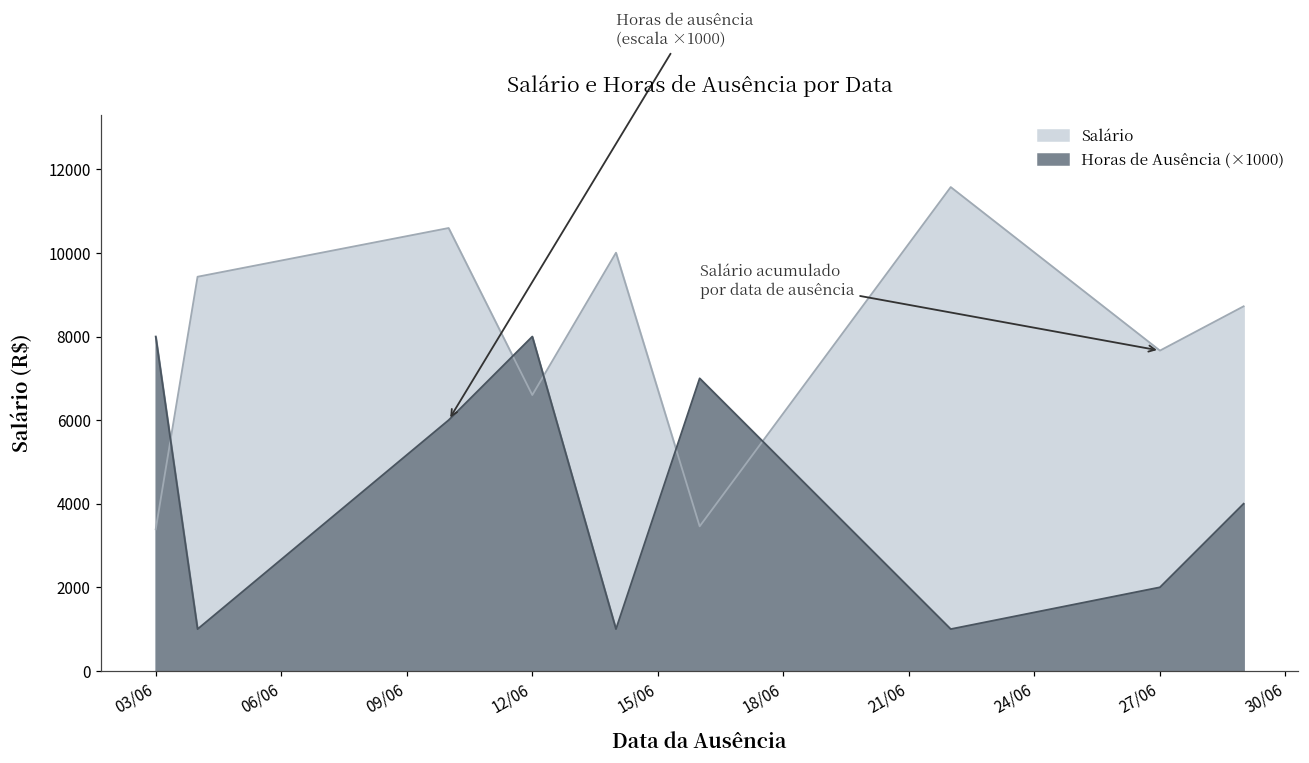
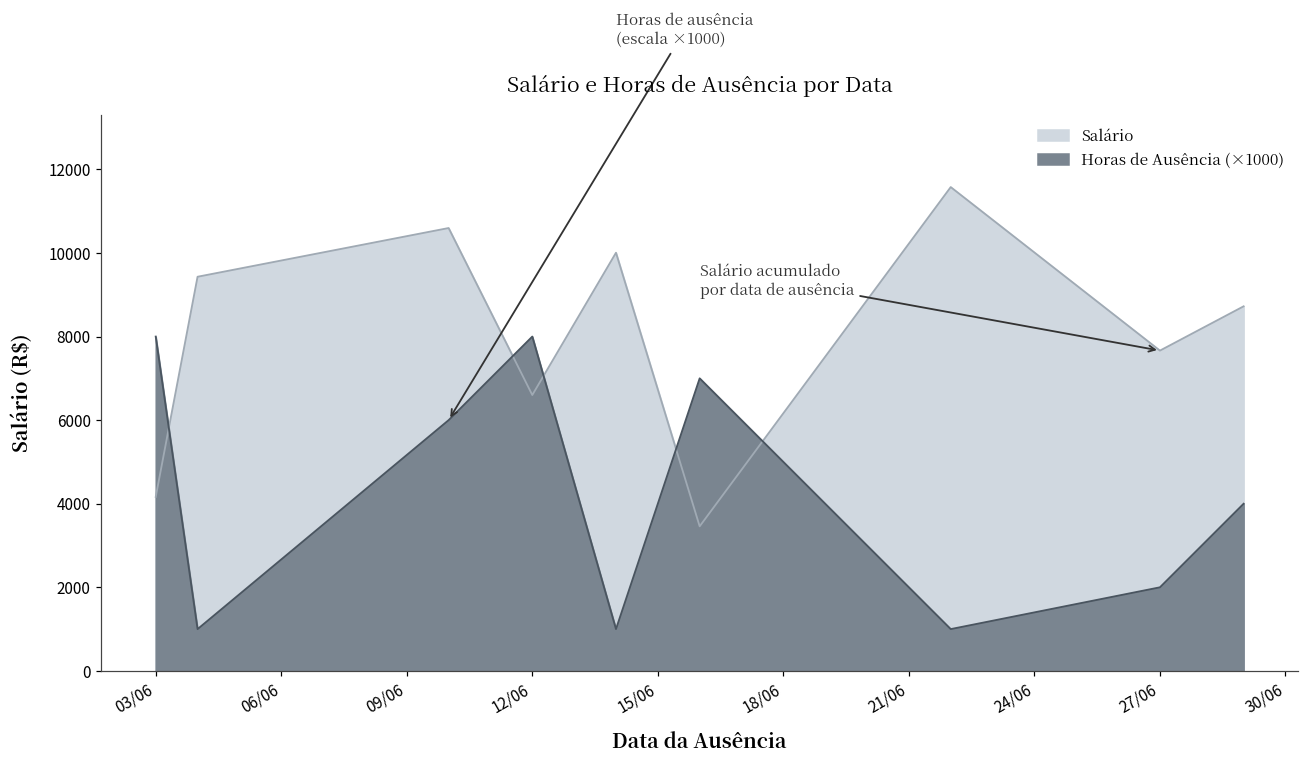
Salário, 03/06: 3400 -> 4200
